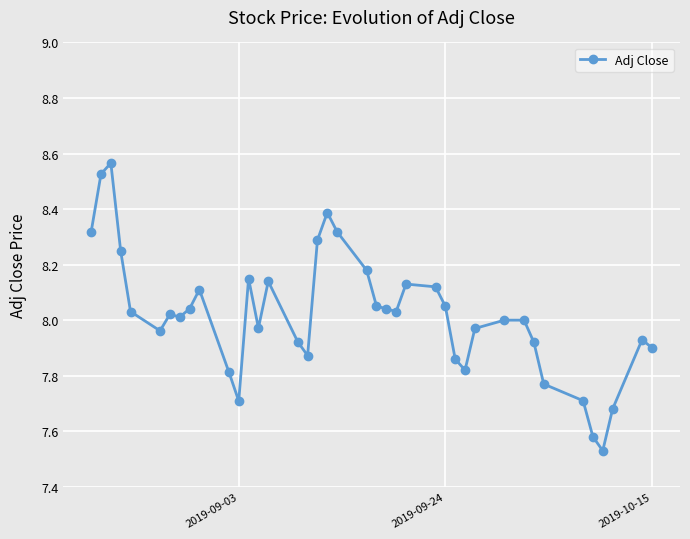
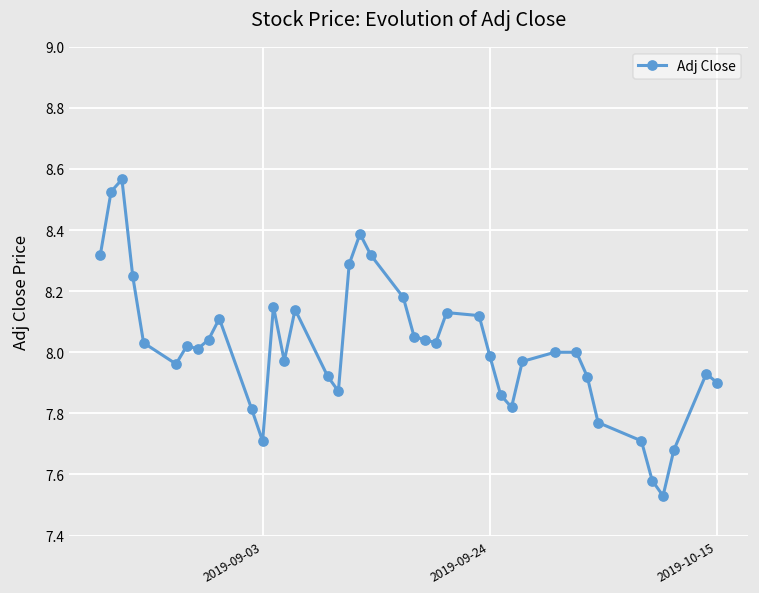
2019-09-24: 8.05 -> 7.99
